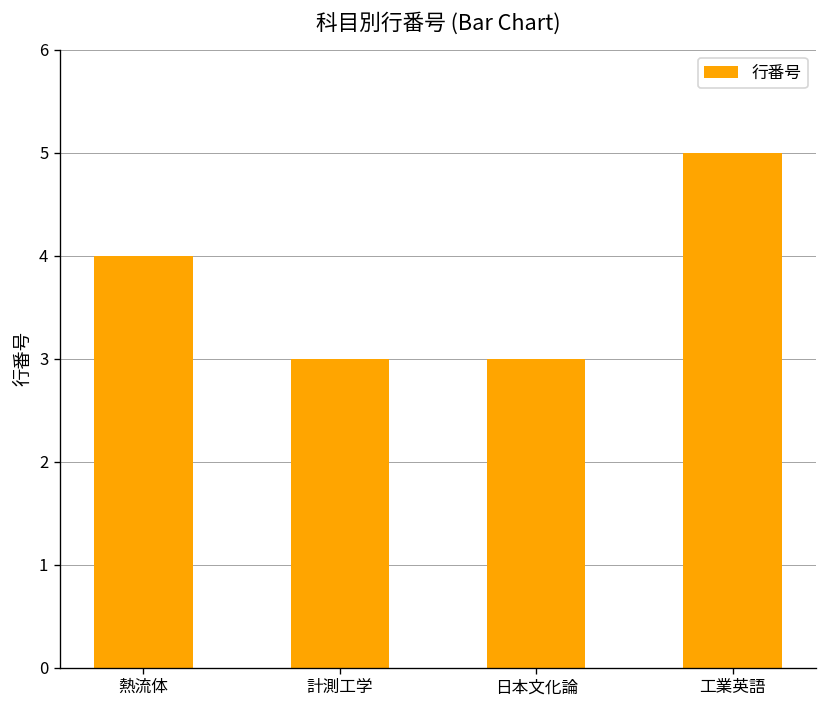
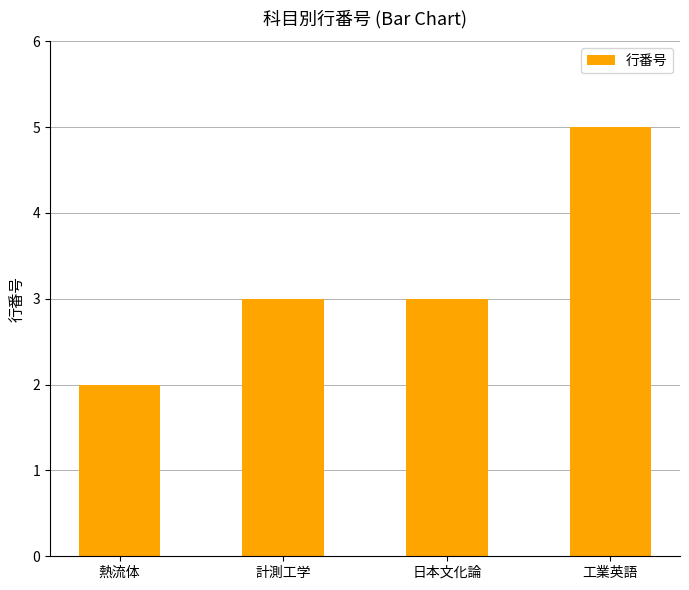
熱流体: 4 -> 2
